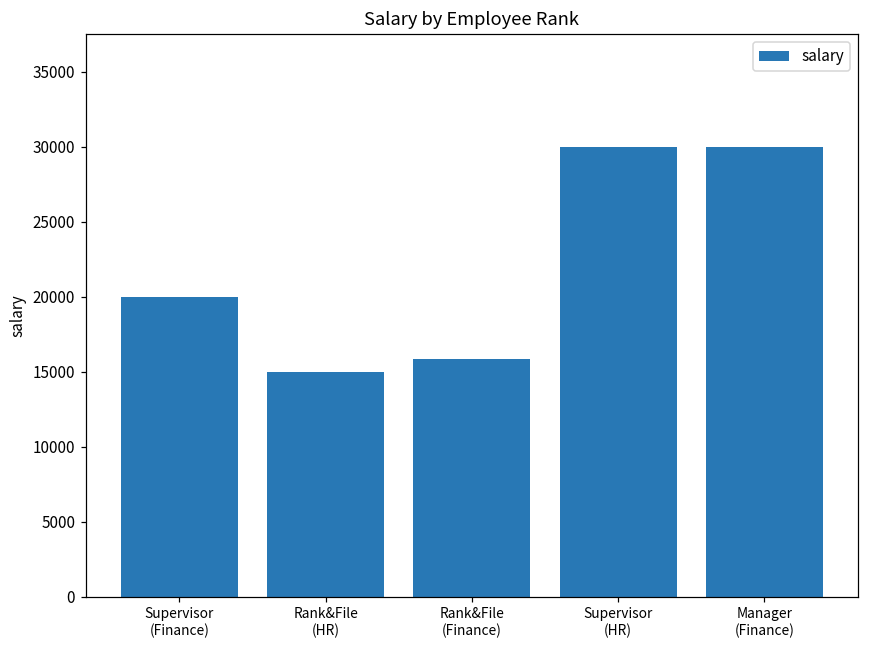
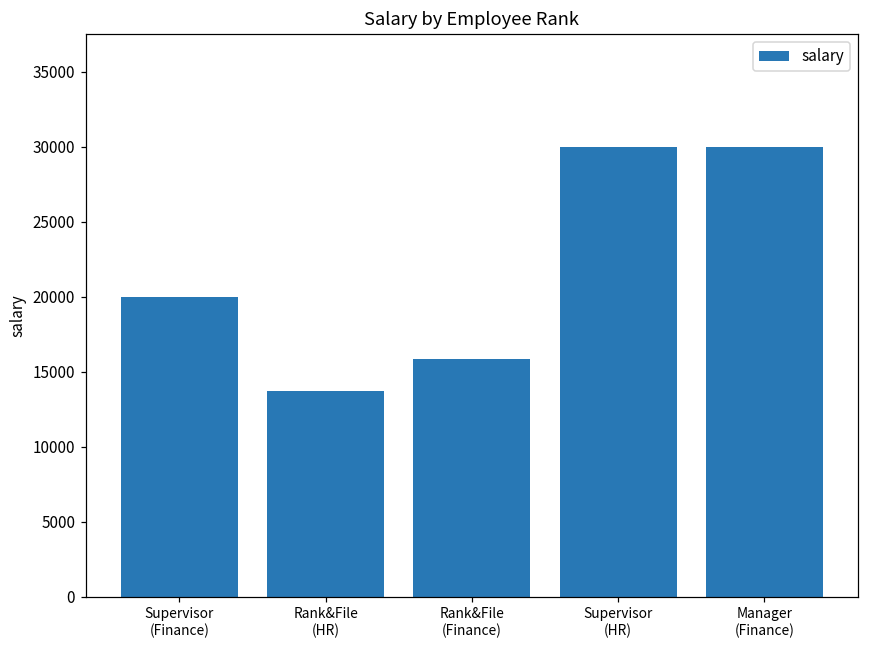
Rank&File (HR): 15000 -> 13700
